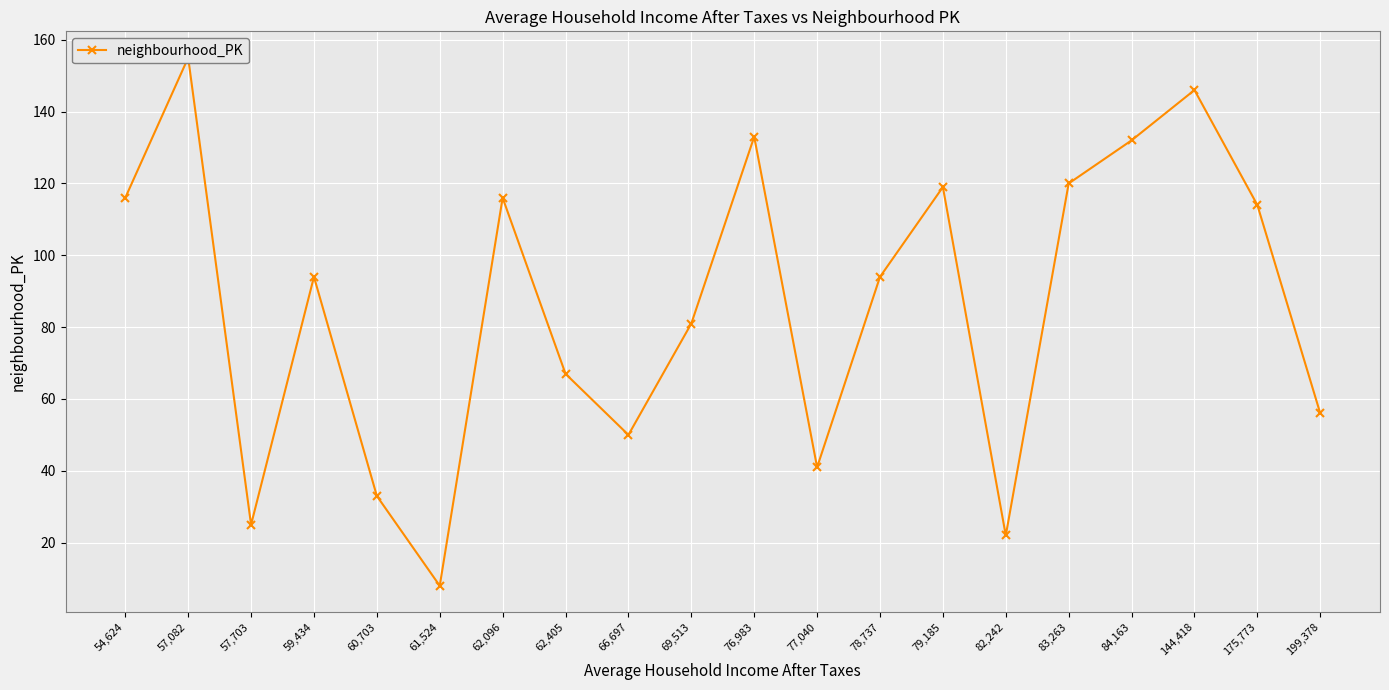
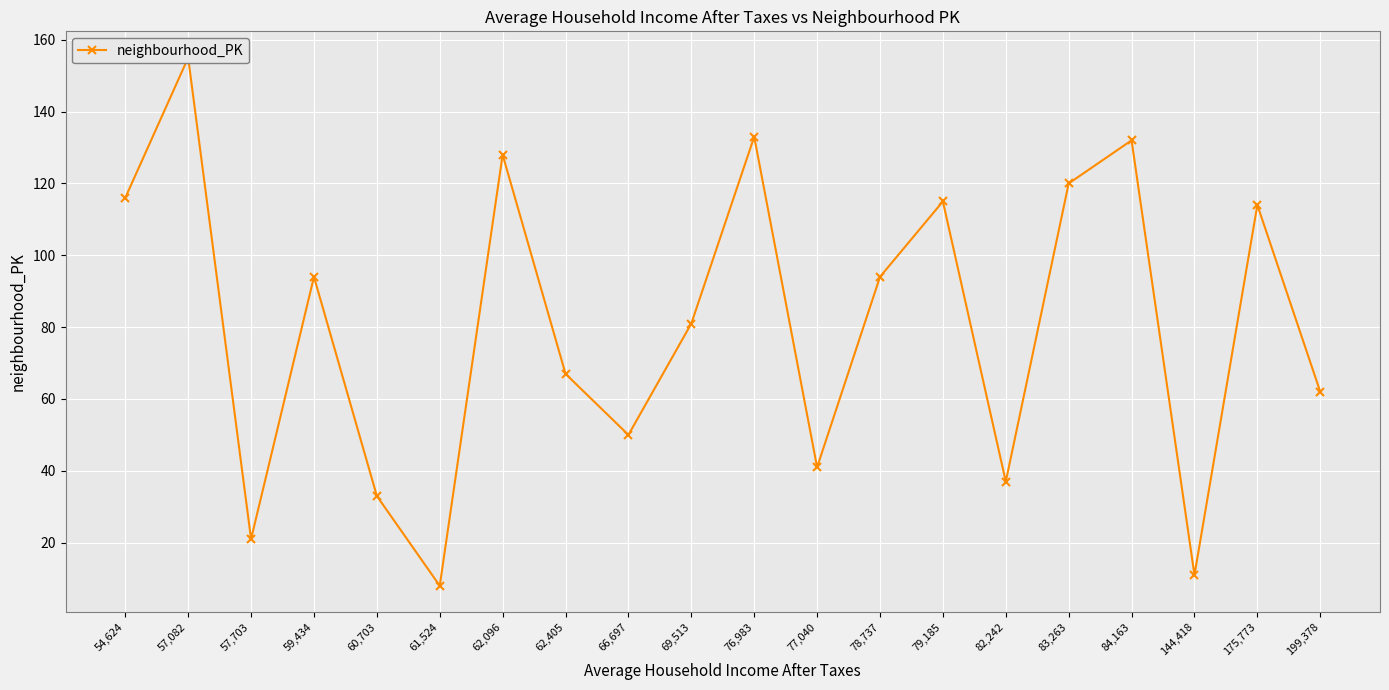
57,703: 25 -> 21
62,096: 116 -> 128
79,185: 119 -> 115
82,242: 22 -> 37
144,418: 146 -> 11
199,378: 56 -> 62
